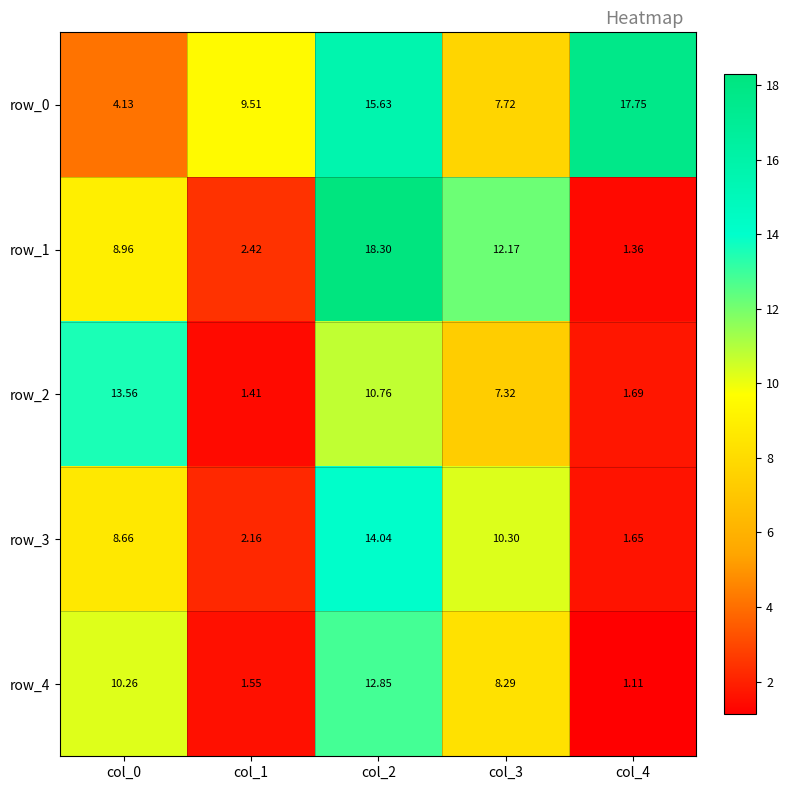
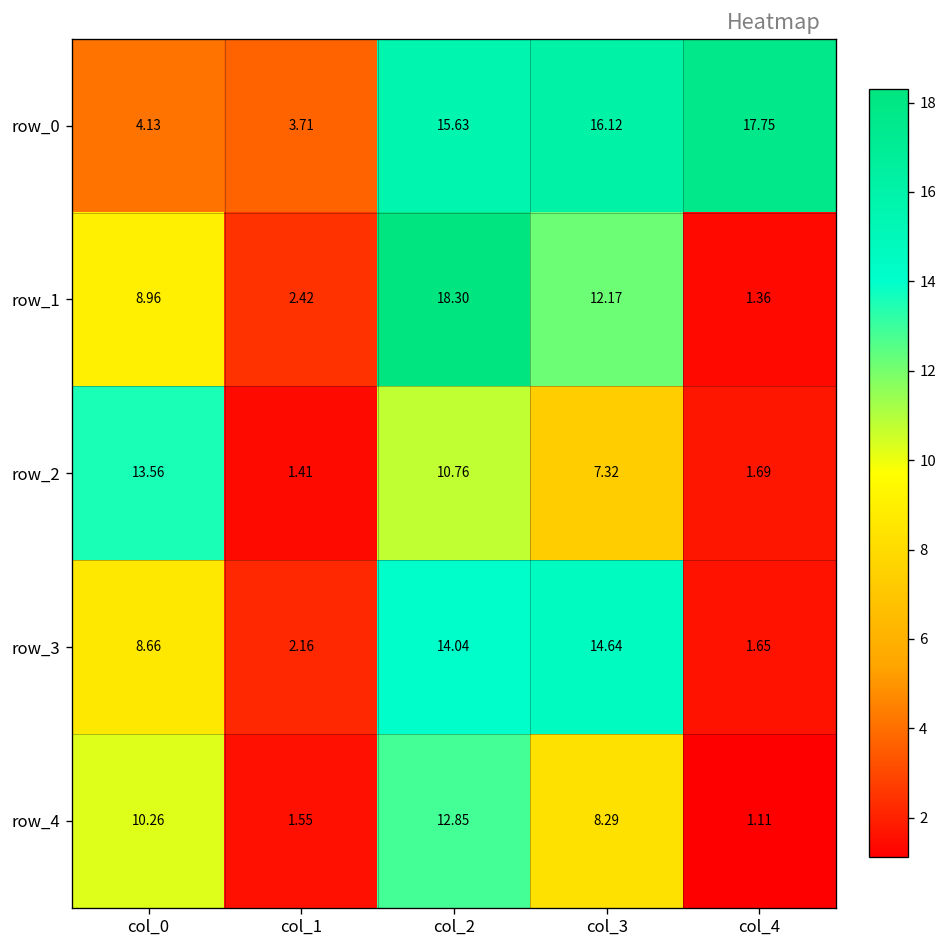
row_0, col_1: 9.51 -> 3.71
row_0, col_3: 7.72 -> 16.12
row_3, col_3: 10.30 -> 14.64
